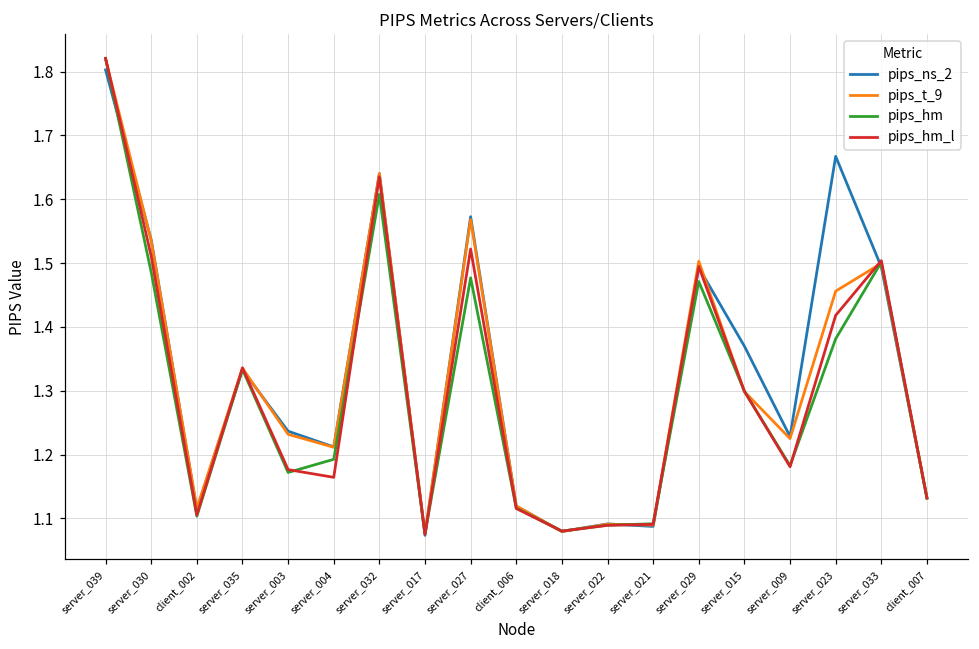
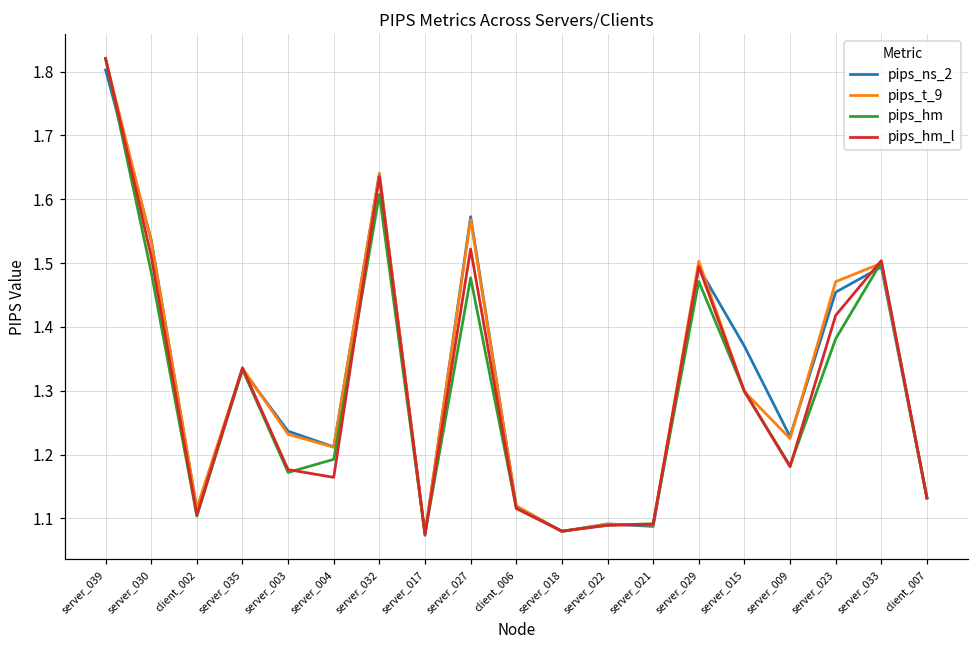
pips_ns_2, server_023: 1.67 -> 1.45
pips_t_9, server_023: 1.46 -> 1.47
